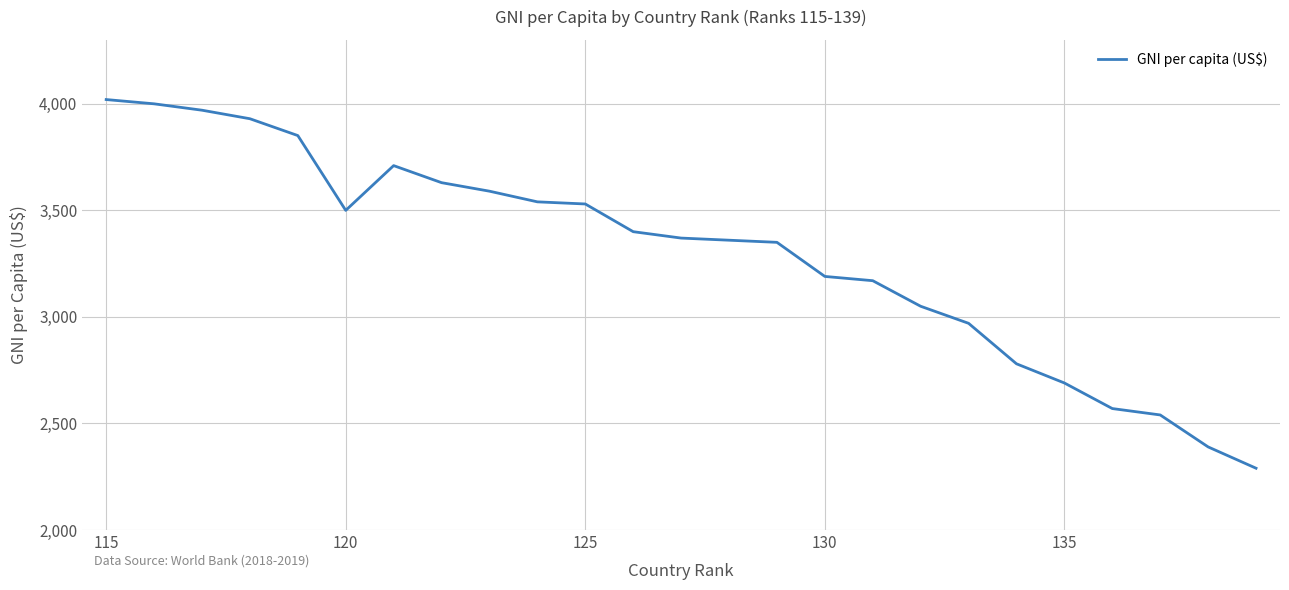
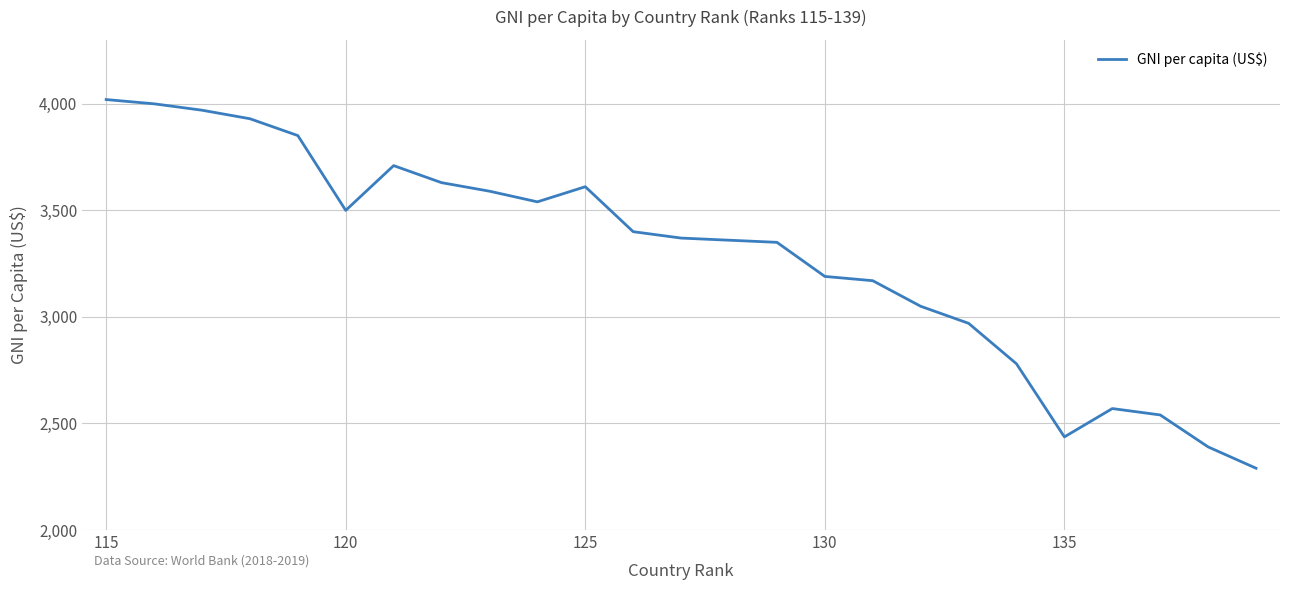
125: 3,530 -> 3,610
135: 2,690 -> 2,440
